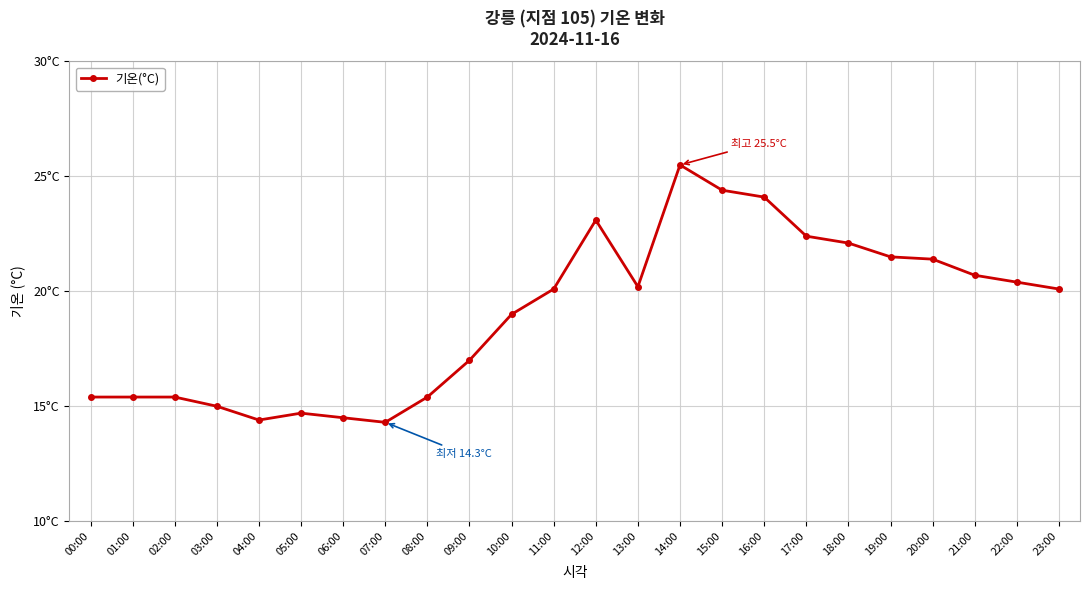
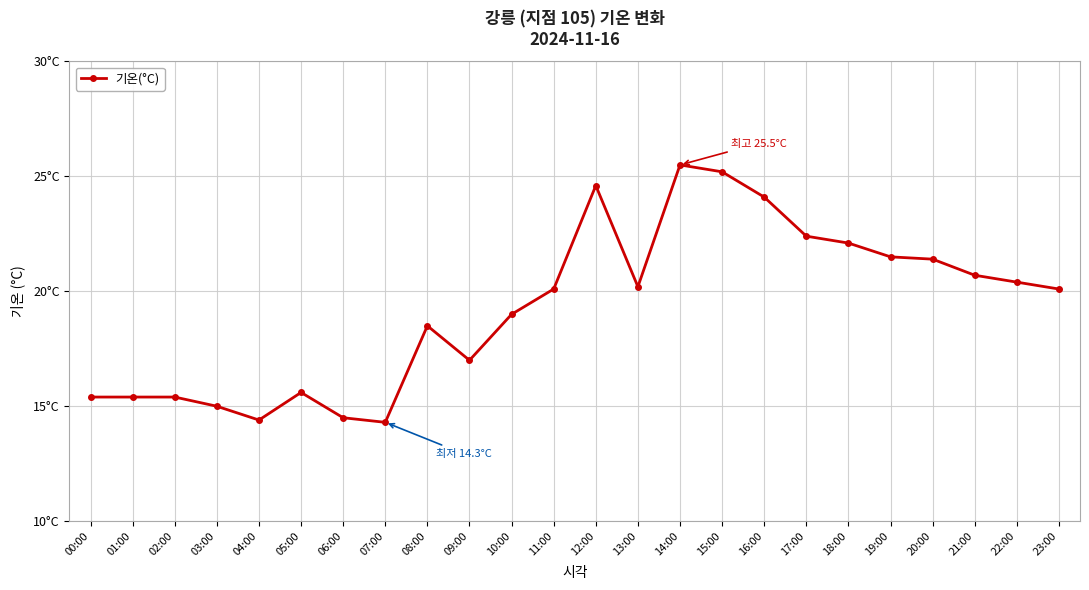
05:00: 14.7°C -> 15.6°C
08:00: 15.4°C -> 18.5°C
12:00: 23.1°C -> 24.6°C
15:00: 24.4°C -> 25.2°C
